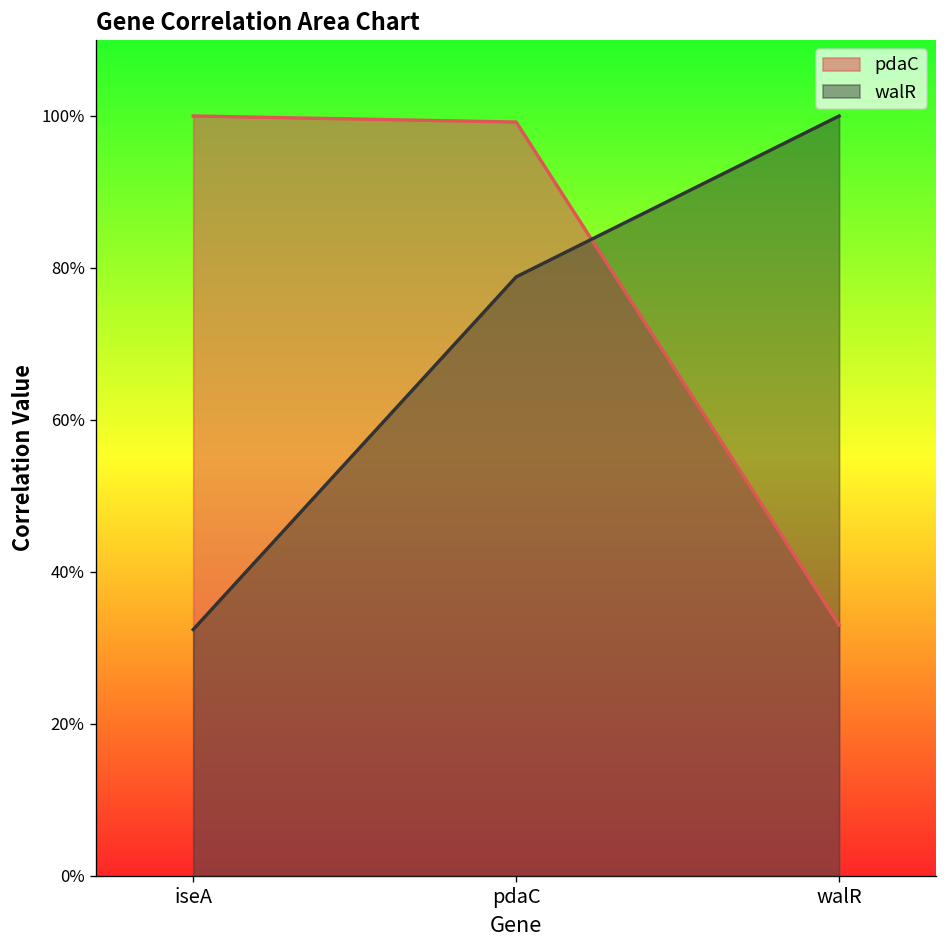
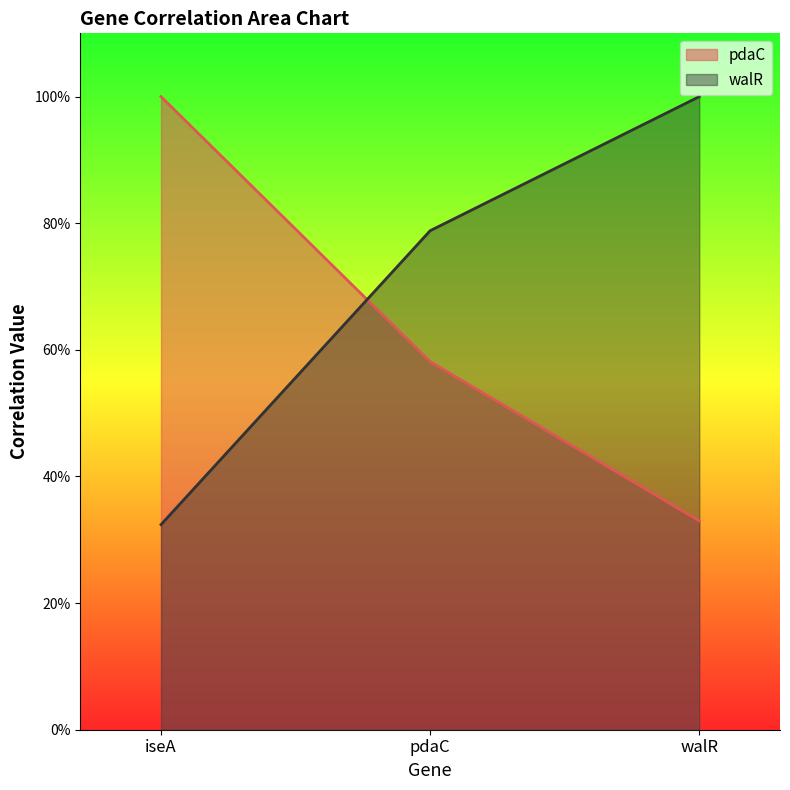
pdaC, pdaC: 99% -> 58%
